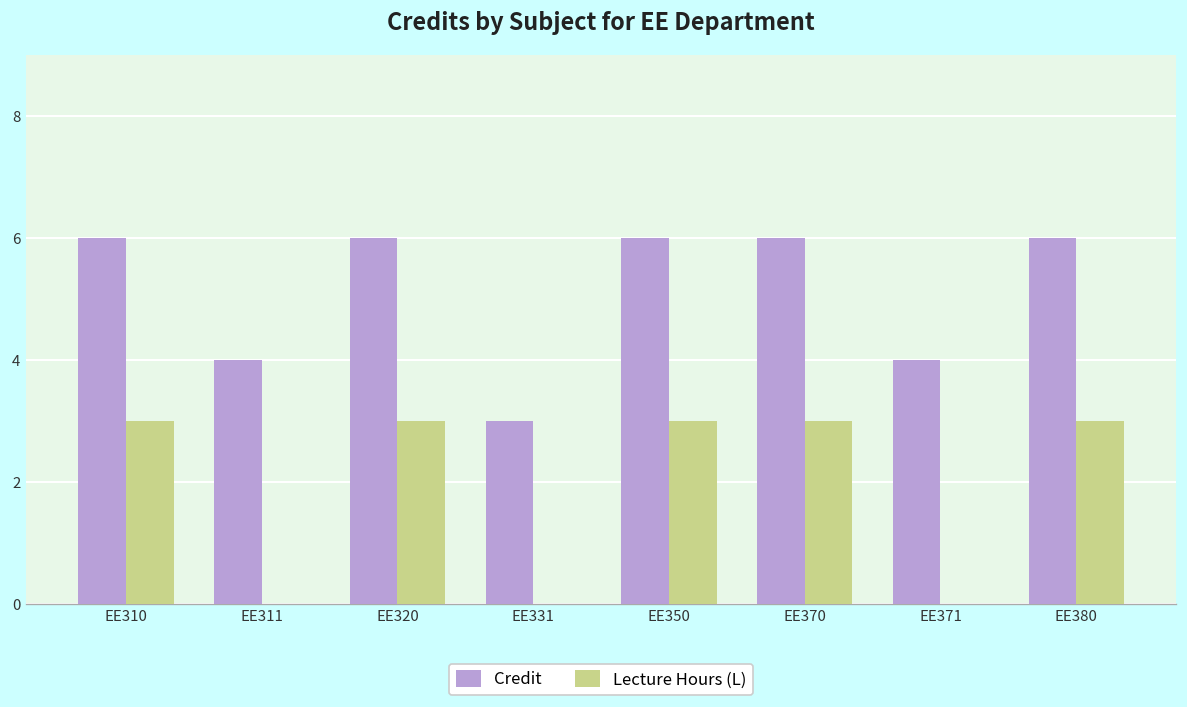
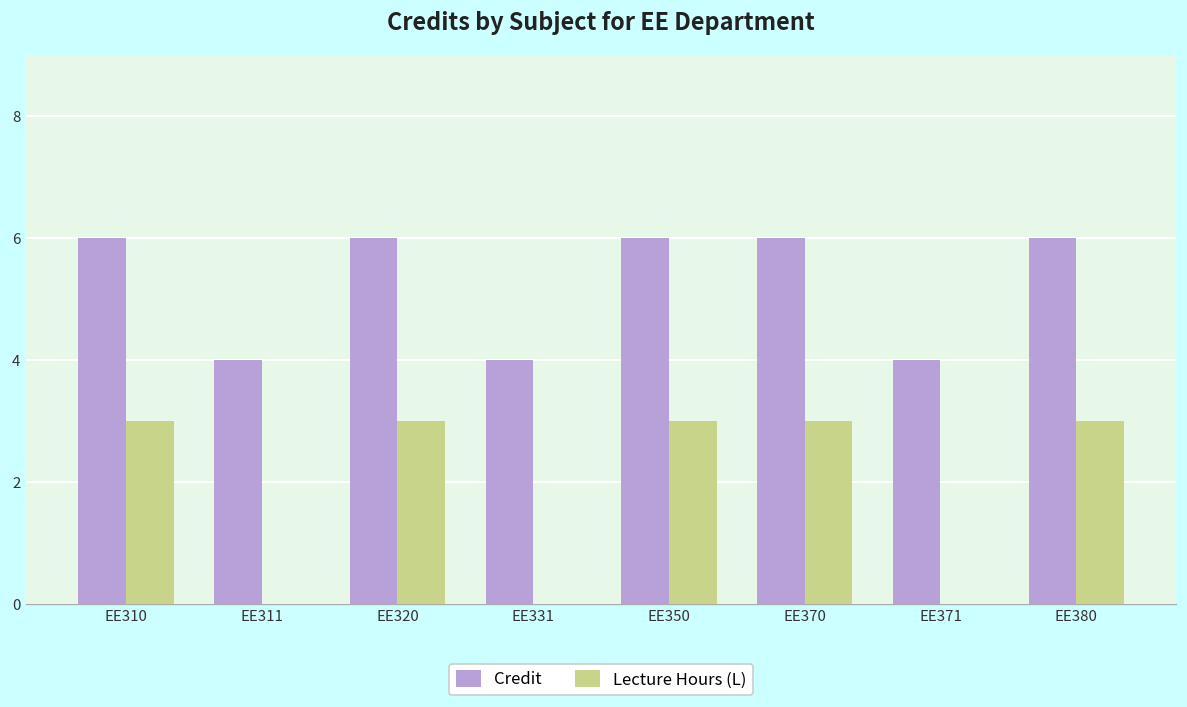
Credit, EE331: 3 -> 4
